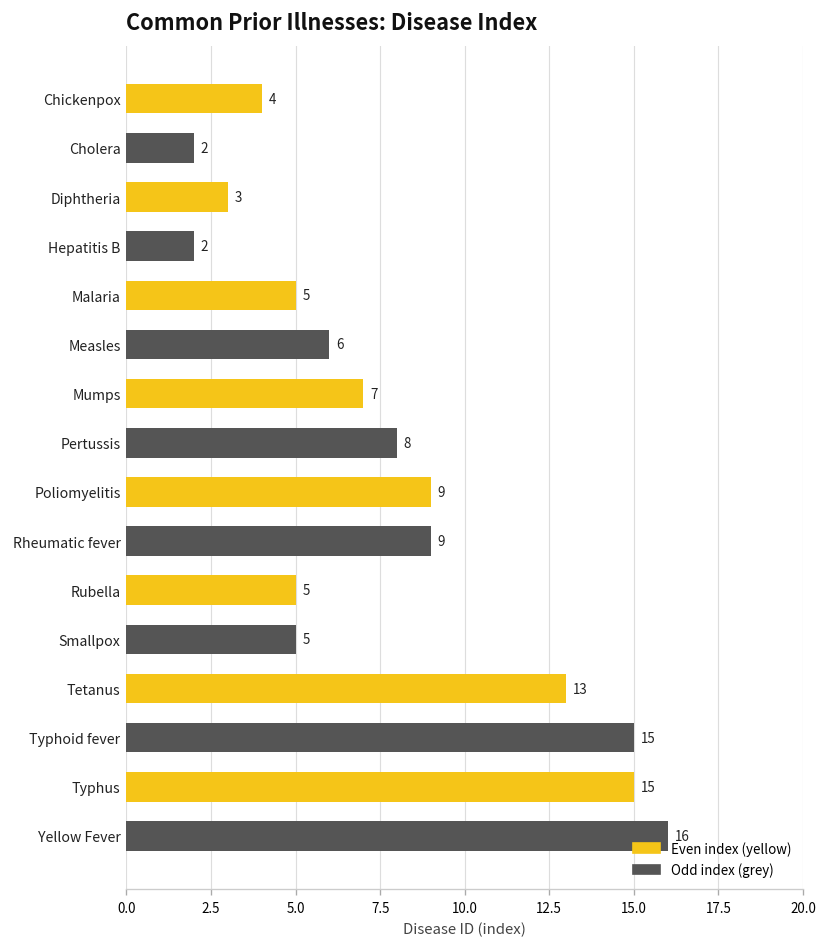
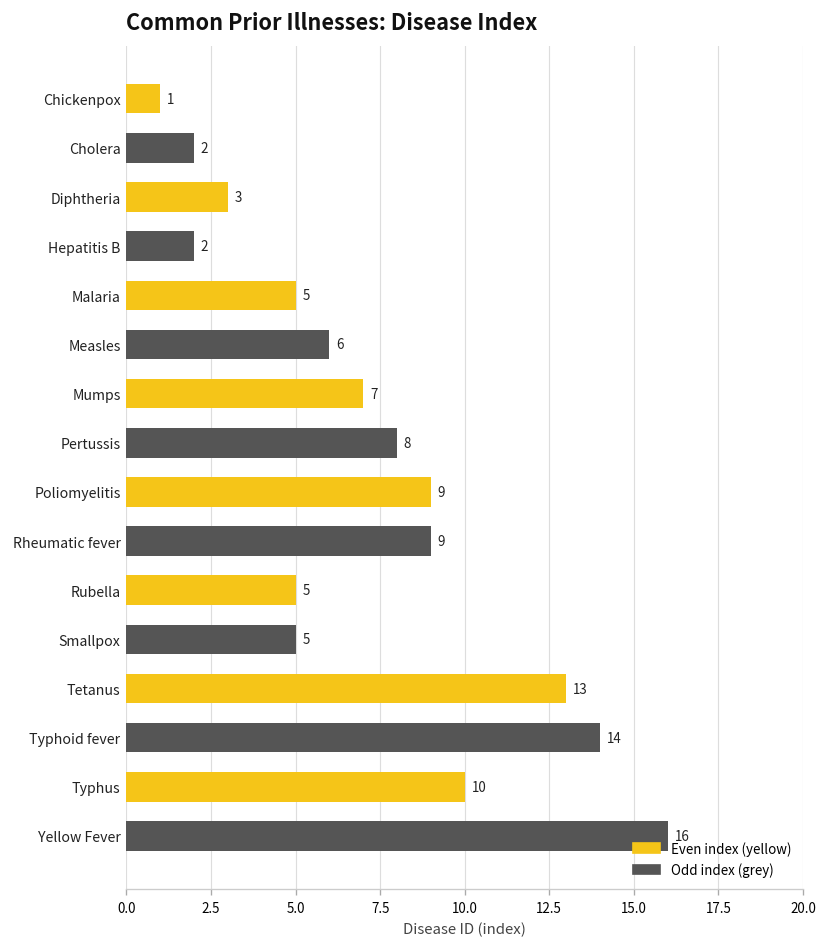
Chickenpox: 4 -> 1
Typhoid fever: 15 -> 14
Typhus: 15 -> 10
